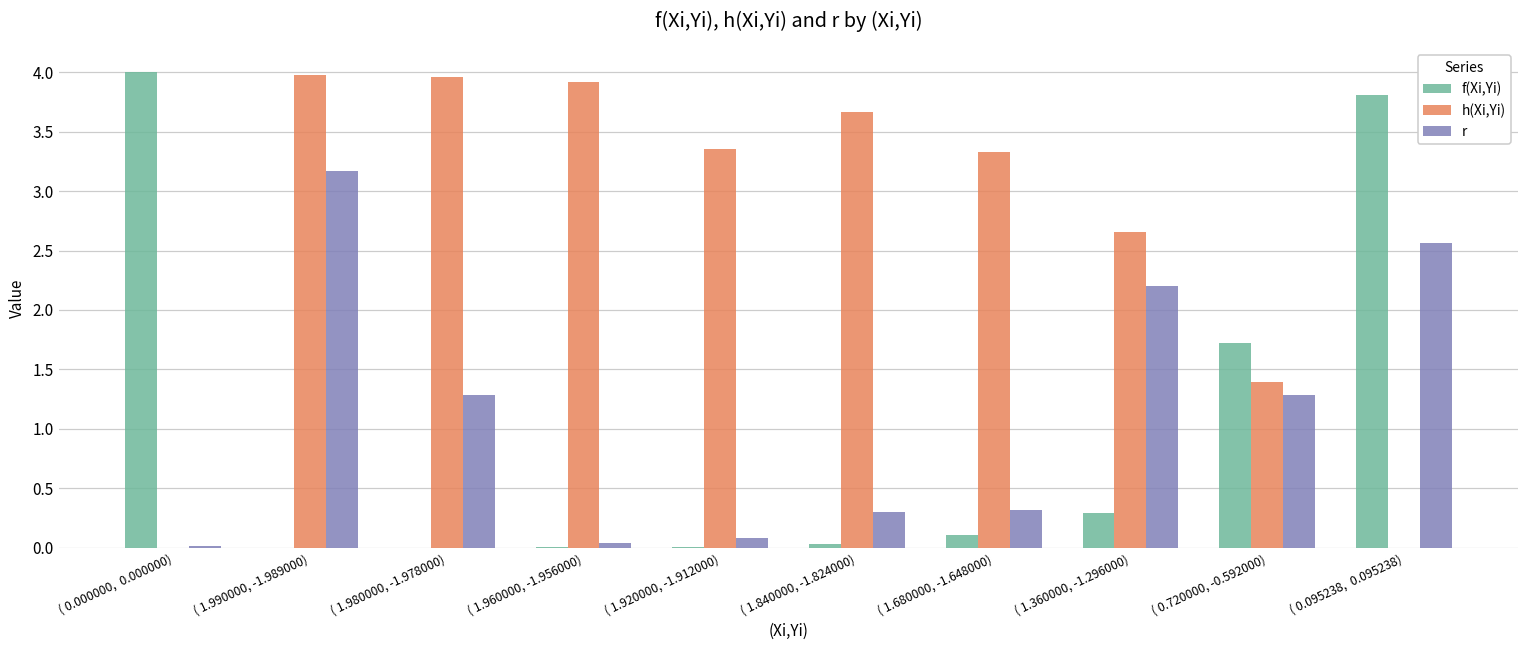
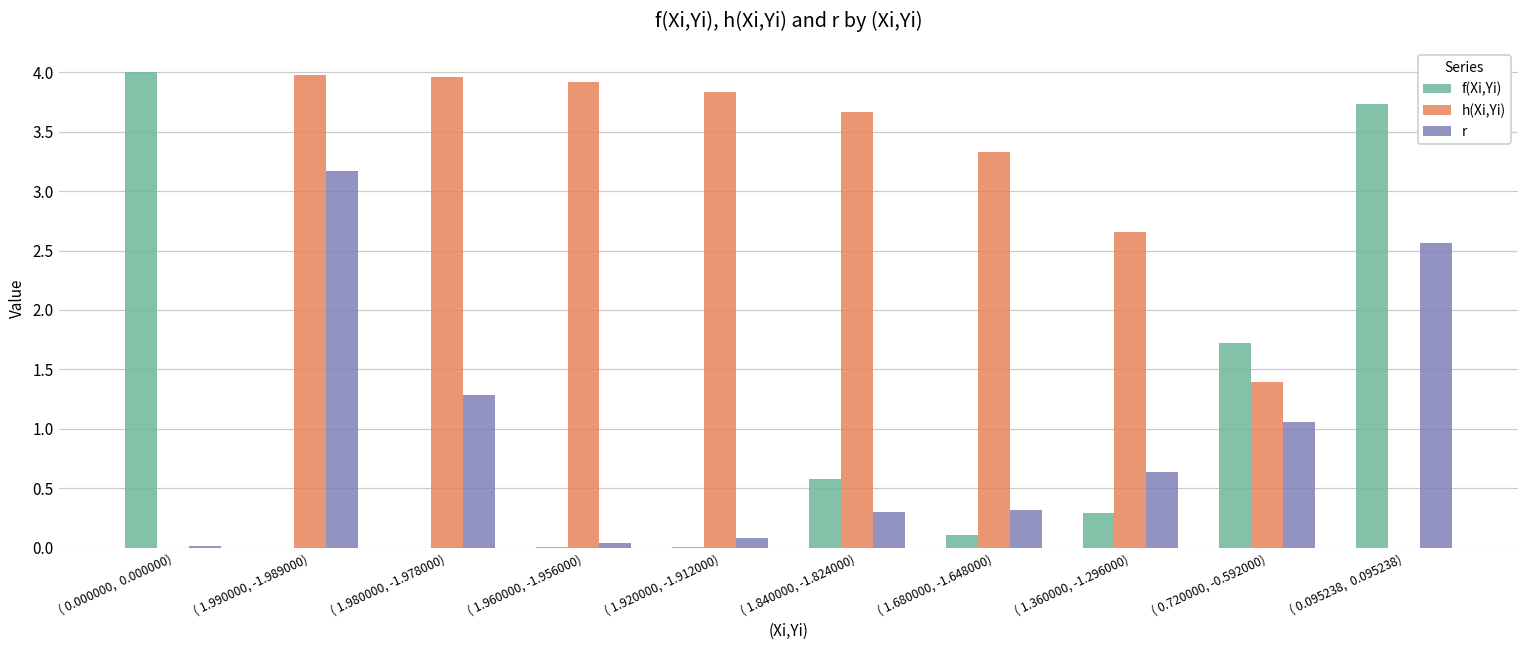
h(Xi,Yi), ( 1.920000, -1.912000): 3.35 -> 3.83
f(Xi,Yi), ( 1.840000, -1.824000): 0.03 -> 0.58
r, ( 1.360000, -1.296000): 2.20 -> 0.64
r, ( 0.720000, -0.592000): 1.28 -> 1.06
f(Xi,Yi), ( 0.095238, 0.095238): 3.81 -> 3.73
